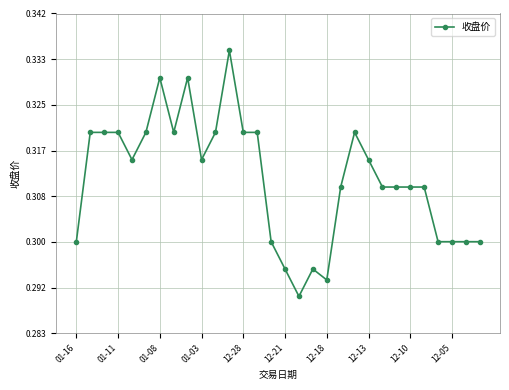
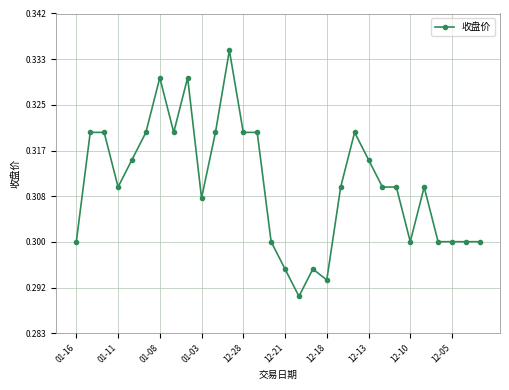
01-11: 0.32 -> 0.31
01-03: 0.315 -> 0.308
12-10: 0.31 -> 0.30
